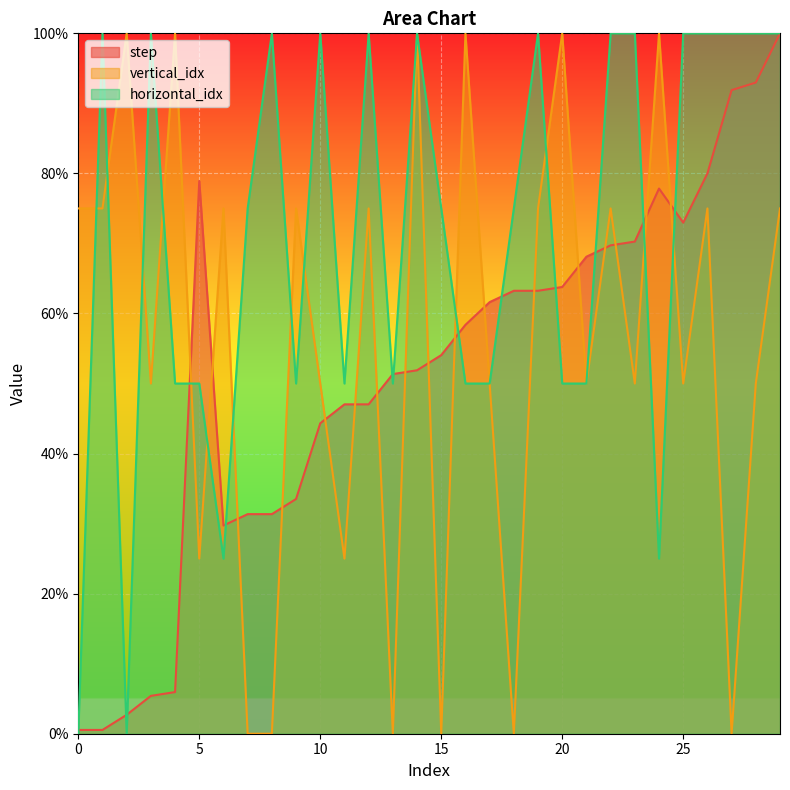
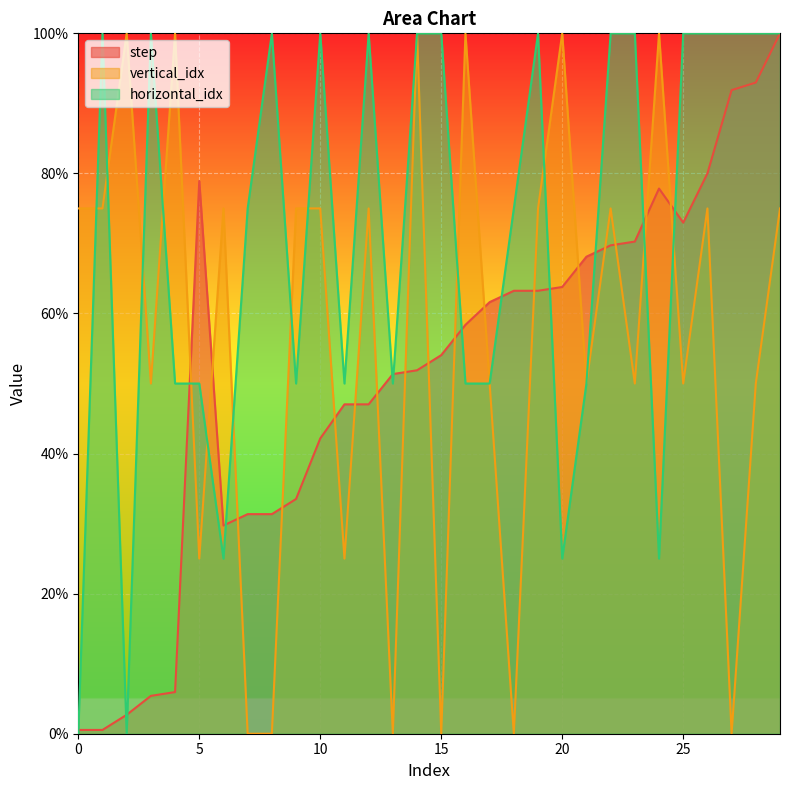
step, 10: 44% -> 42%
vertical_idx, 10: 50% -> 75%
horizontal_idx, 15: 75% -> 100%
horizontal_idx, 20: 50% -> 25%
